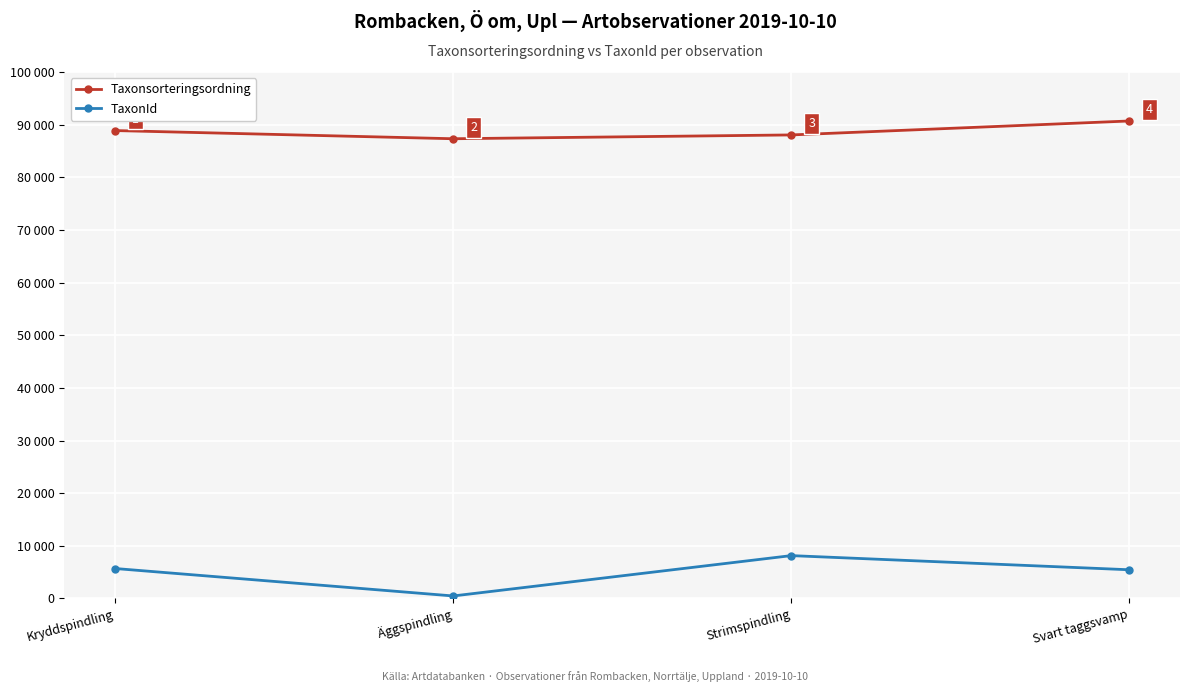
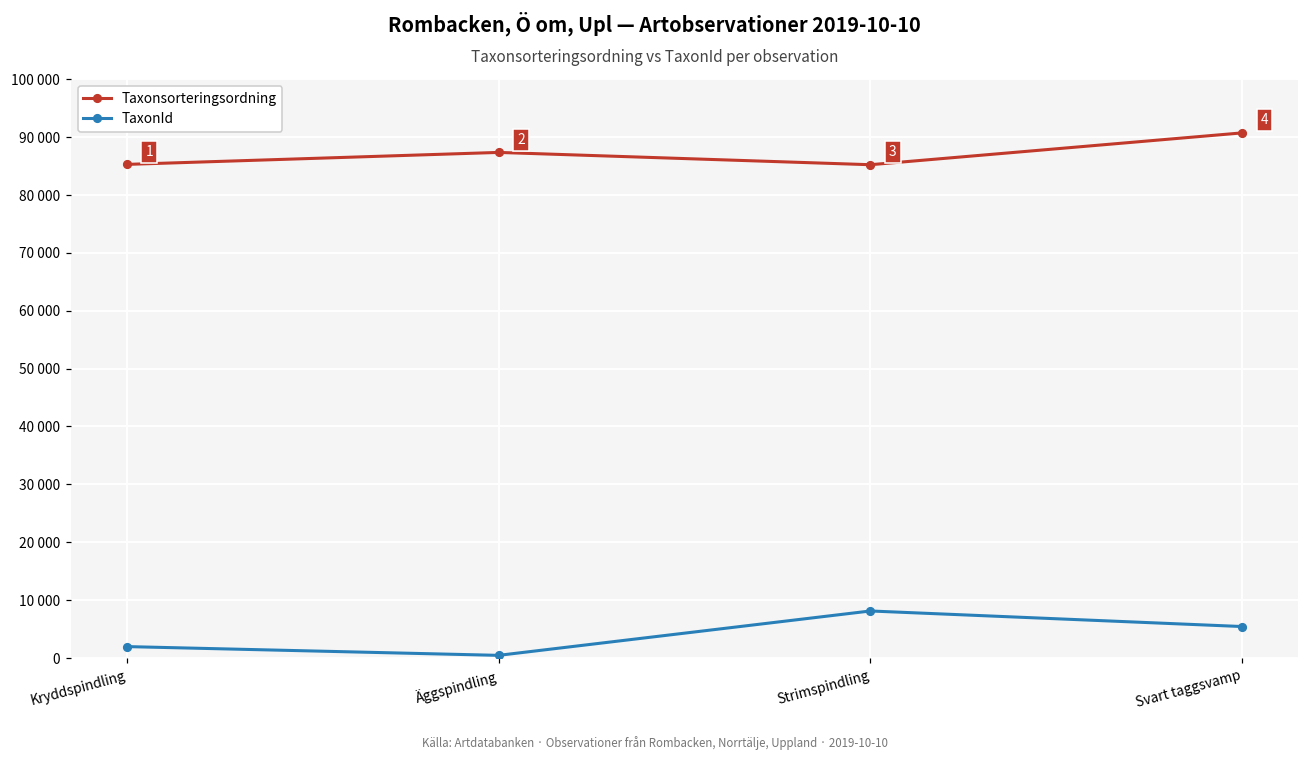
Taxonsorteringsordning, Kryddspindling: 89000 -> 85000
TaxonId, Kryddspindling: 6000 -> 2000
Taxonsorteringsordning, Strimspindling: 88000 -> 85000
